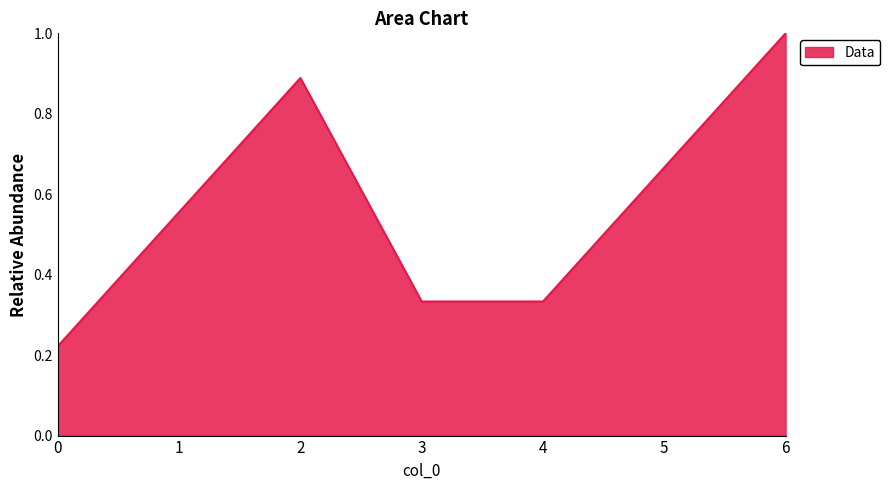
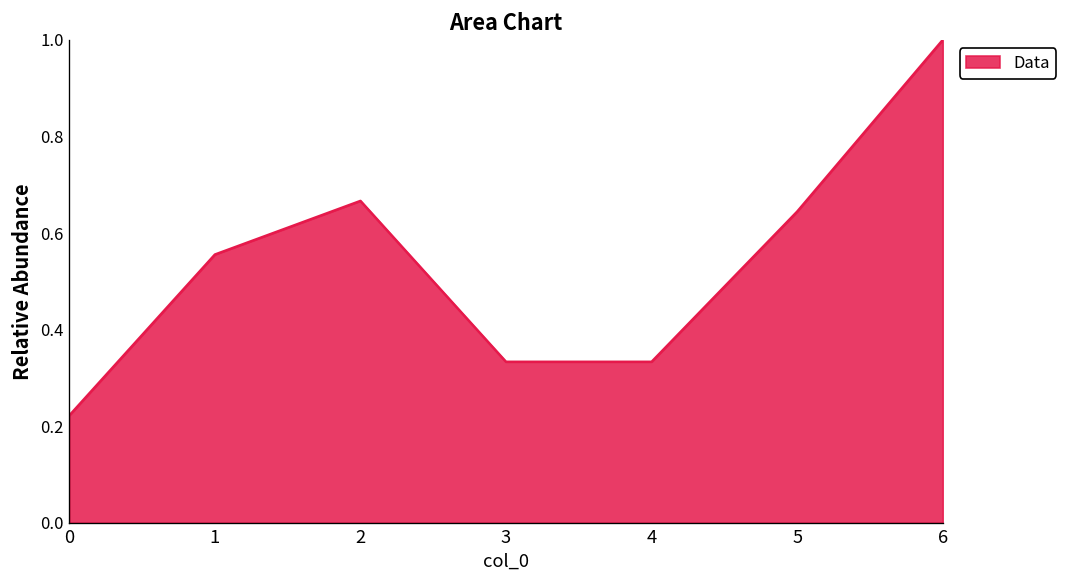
2: 0.89 -> 0.67
5: 0.67 -> 0.64
